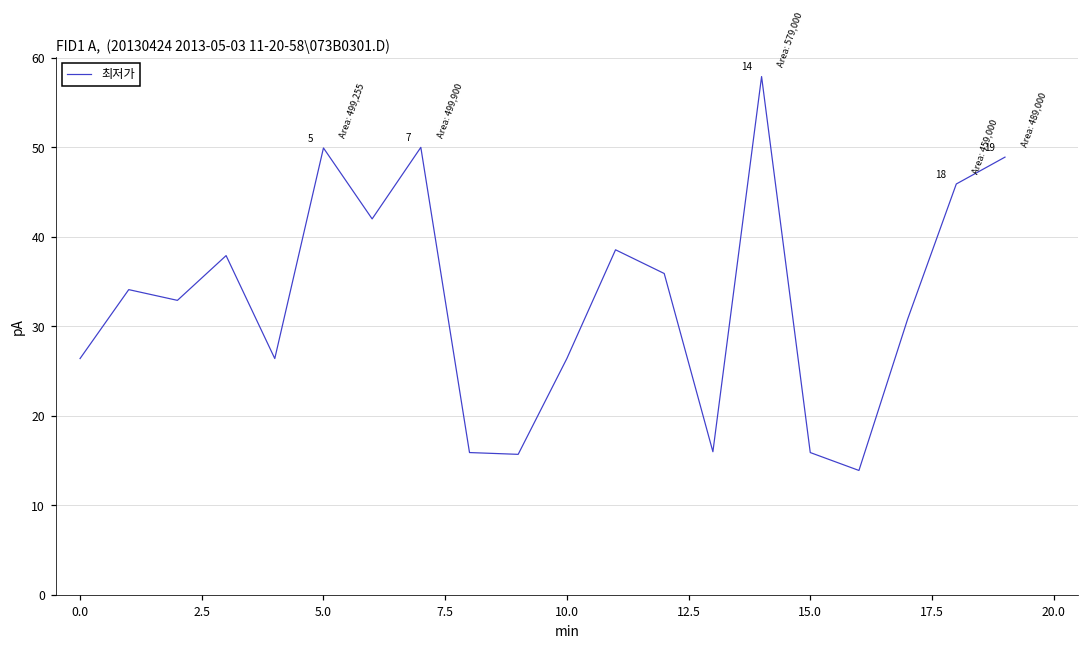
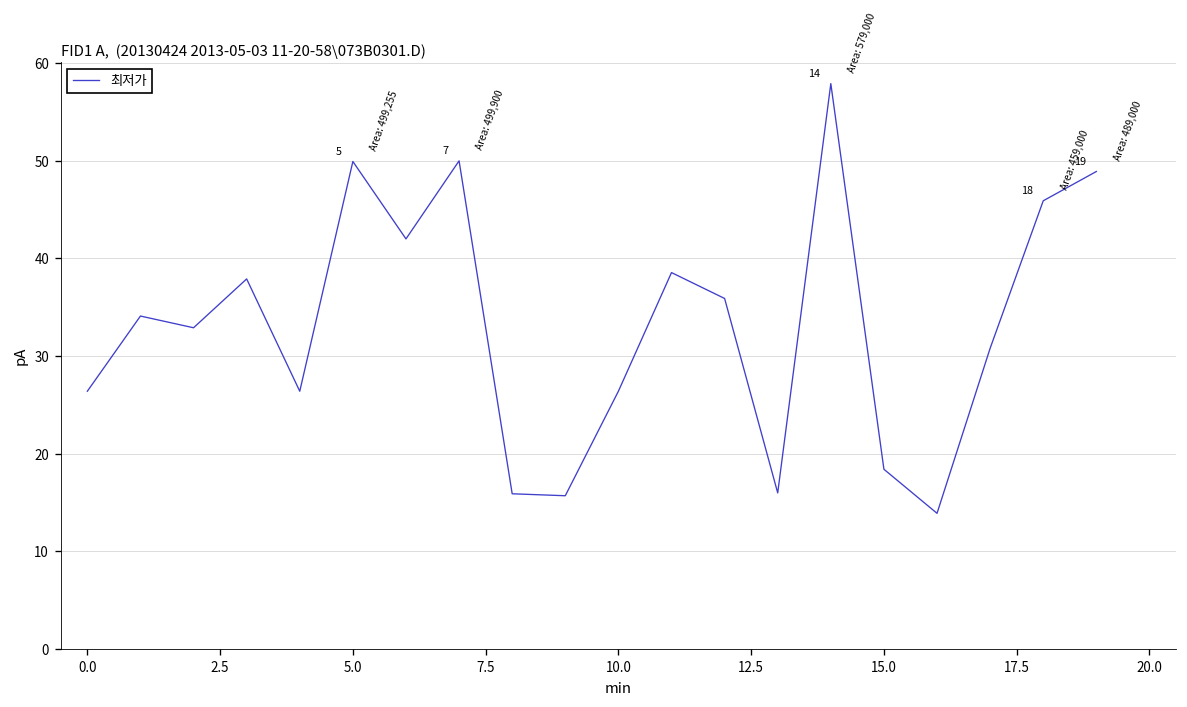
15.0: 16 -> 18
